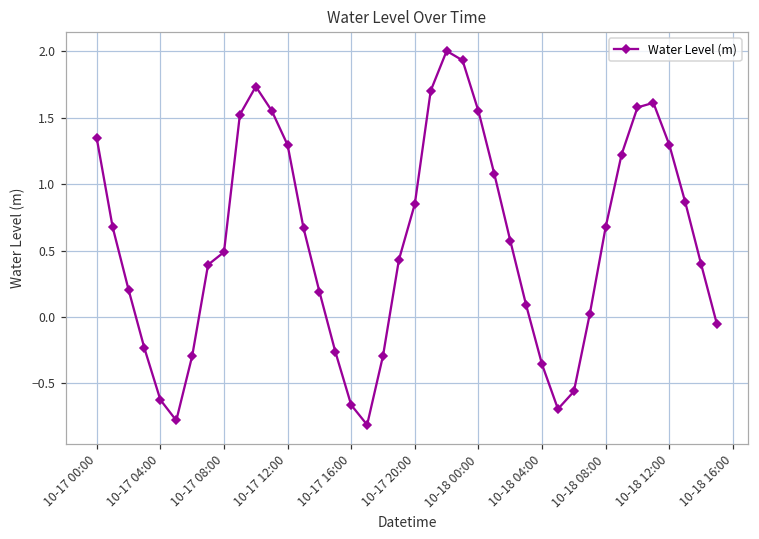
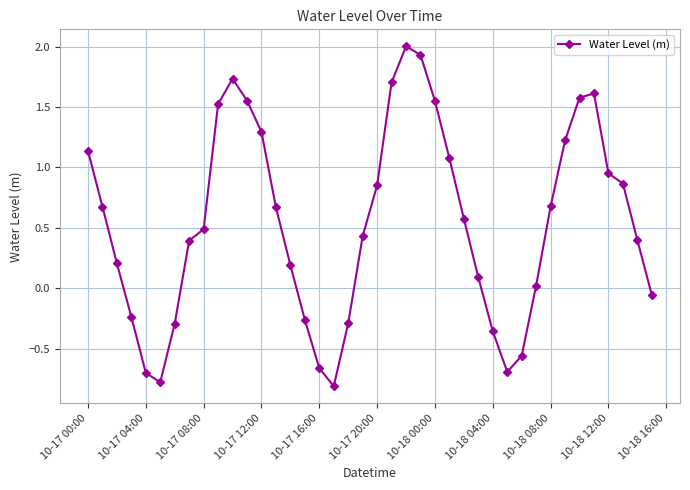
10-17 00:00: 1.35 -> 1.14
10-17 04:00: -0.62 -> -0.70
10-18 12:00: 1.30 -> 0.95
